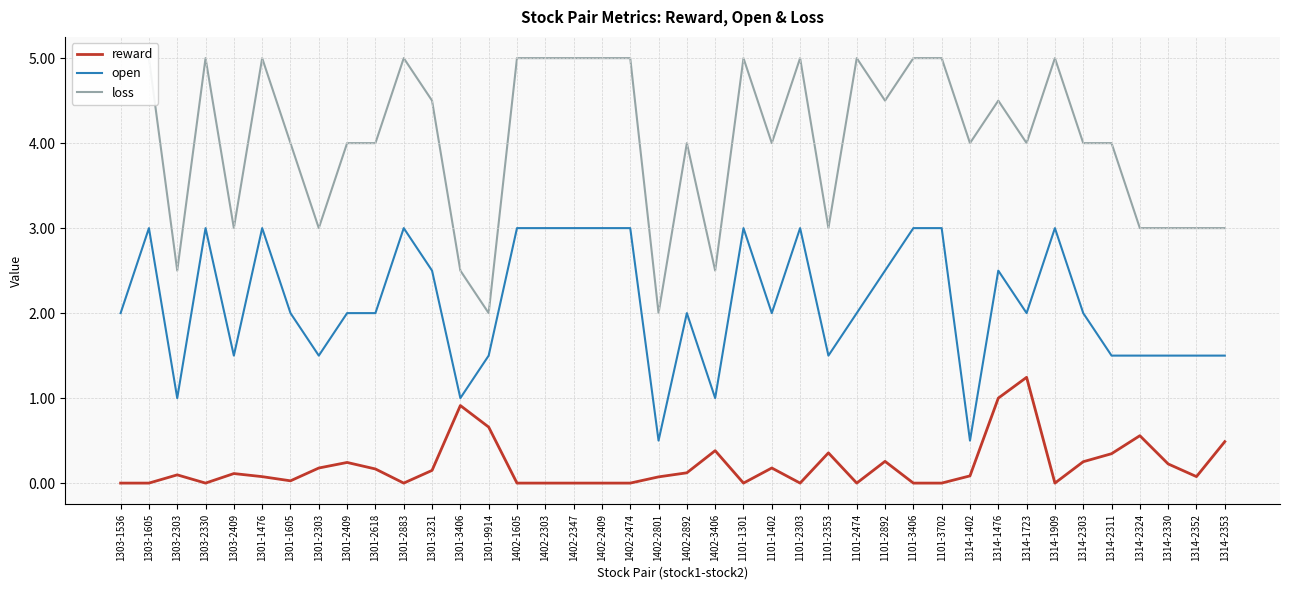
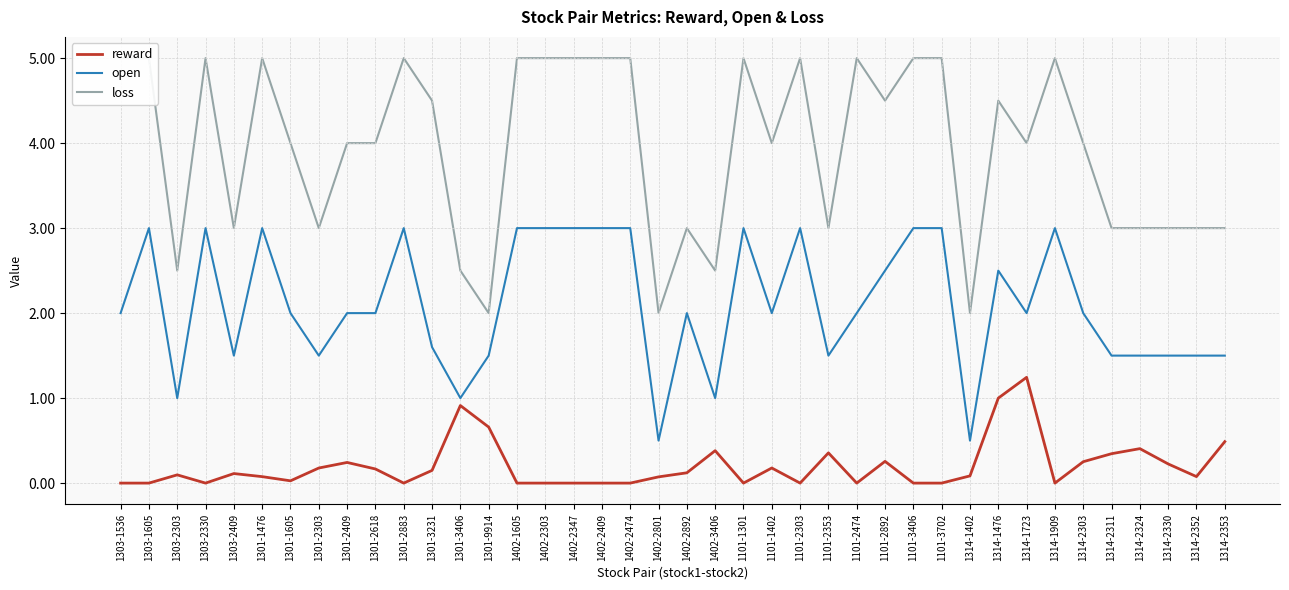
open, 1301-3231: 2.5 -> 1.6
loss, 1402-2892: 4 -> 3
loss, 1314-1402: 4 -> 2
loss, 1314-2311: 4 -> 3
reward, 1314-2324: 0.6 -> 0.4
